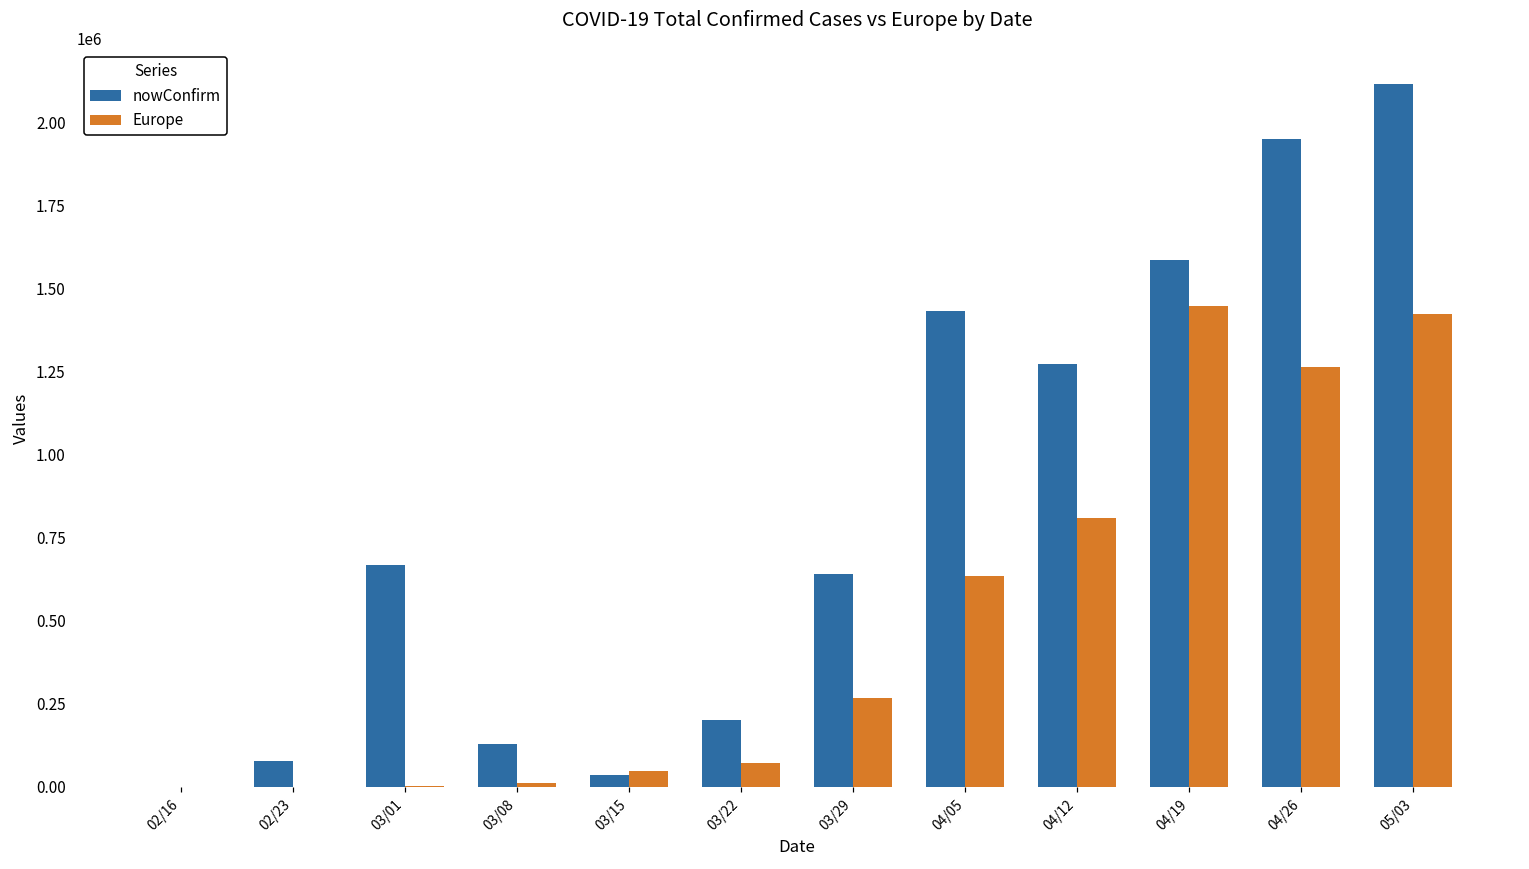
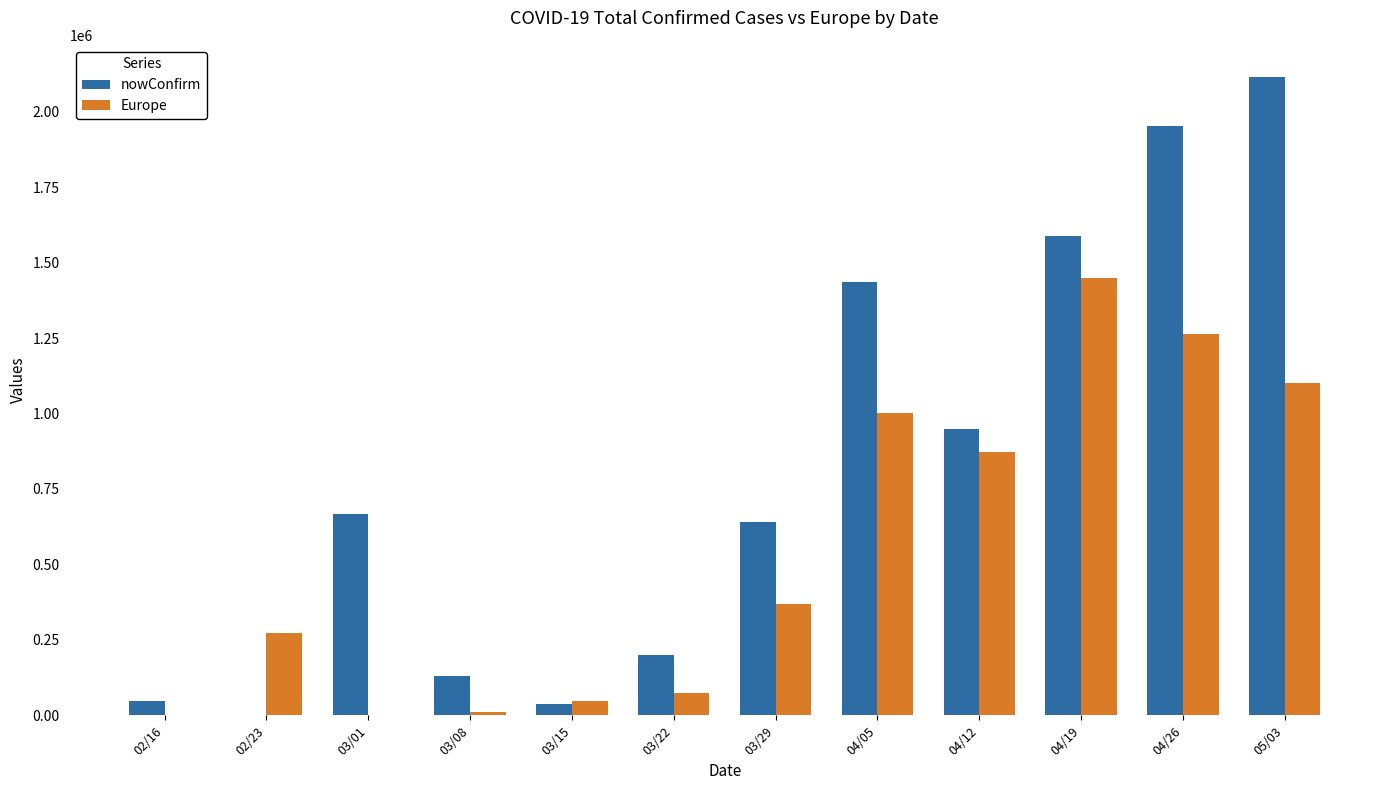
nowConfirm, 02/16: 0 -> 50000
nowConfirm, 02/23: 80000 -> 0
Europe, 02/23: 0 -> 270000
Europe, 03/29: 270000 -> 370000
Europe, 04/05: 630000 -> 1000000
nowConfirm, 04/12: 1270000 -> 950000
Europe, 04/12: 810000 -> 870000
Europe, 05/03: 1420000 -> 1100000
